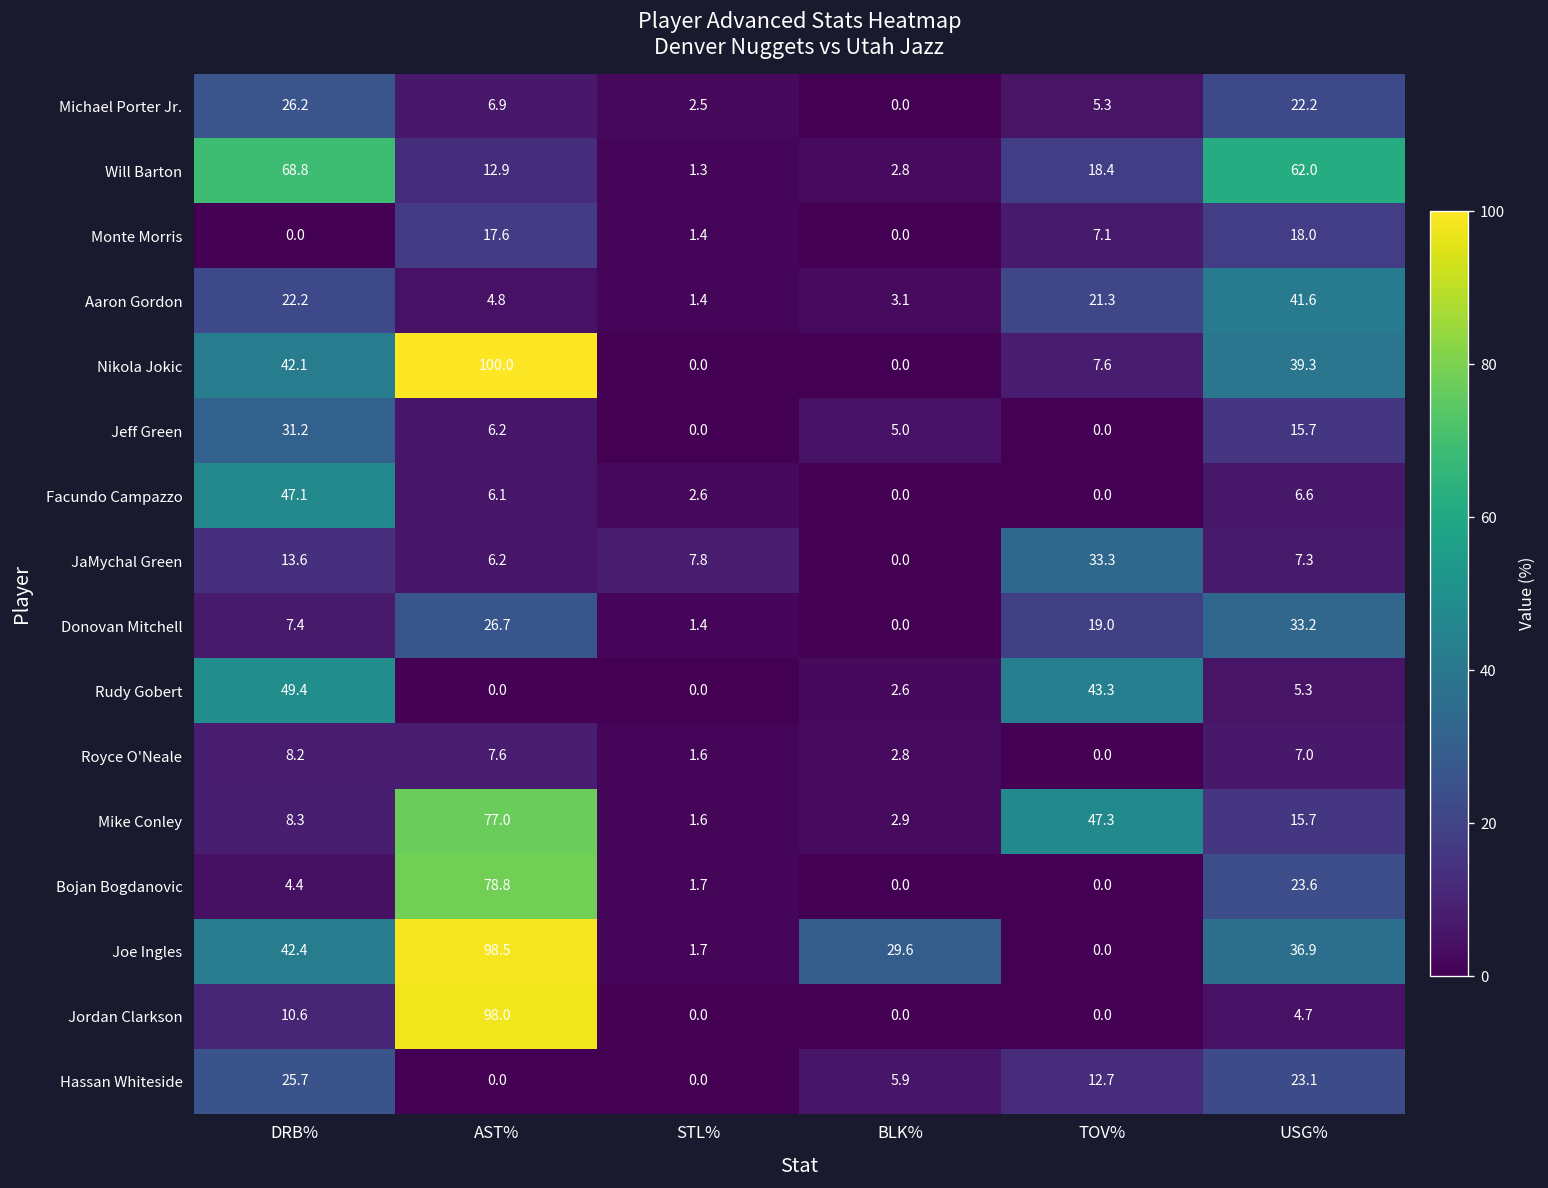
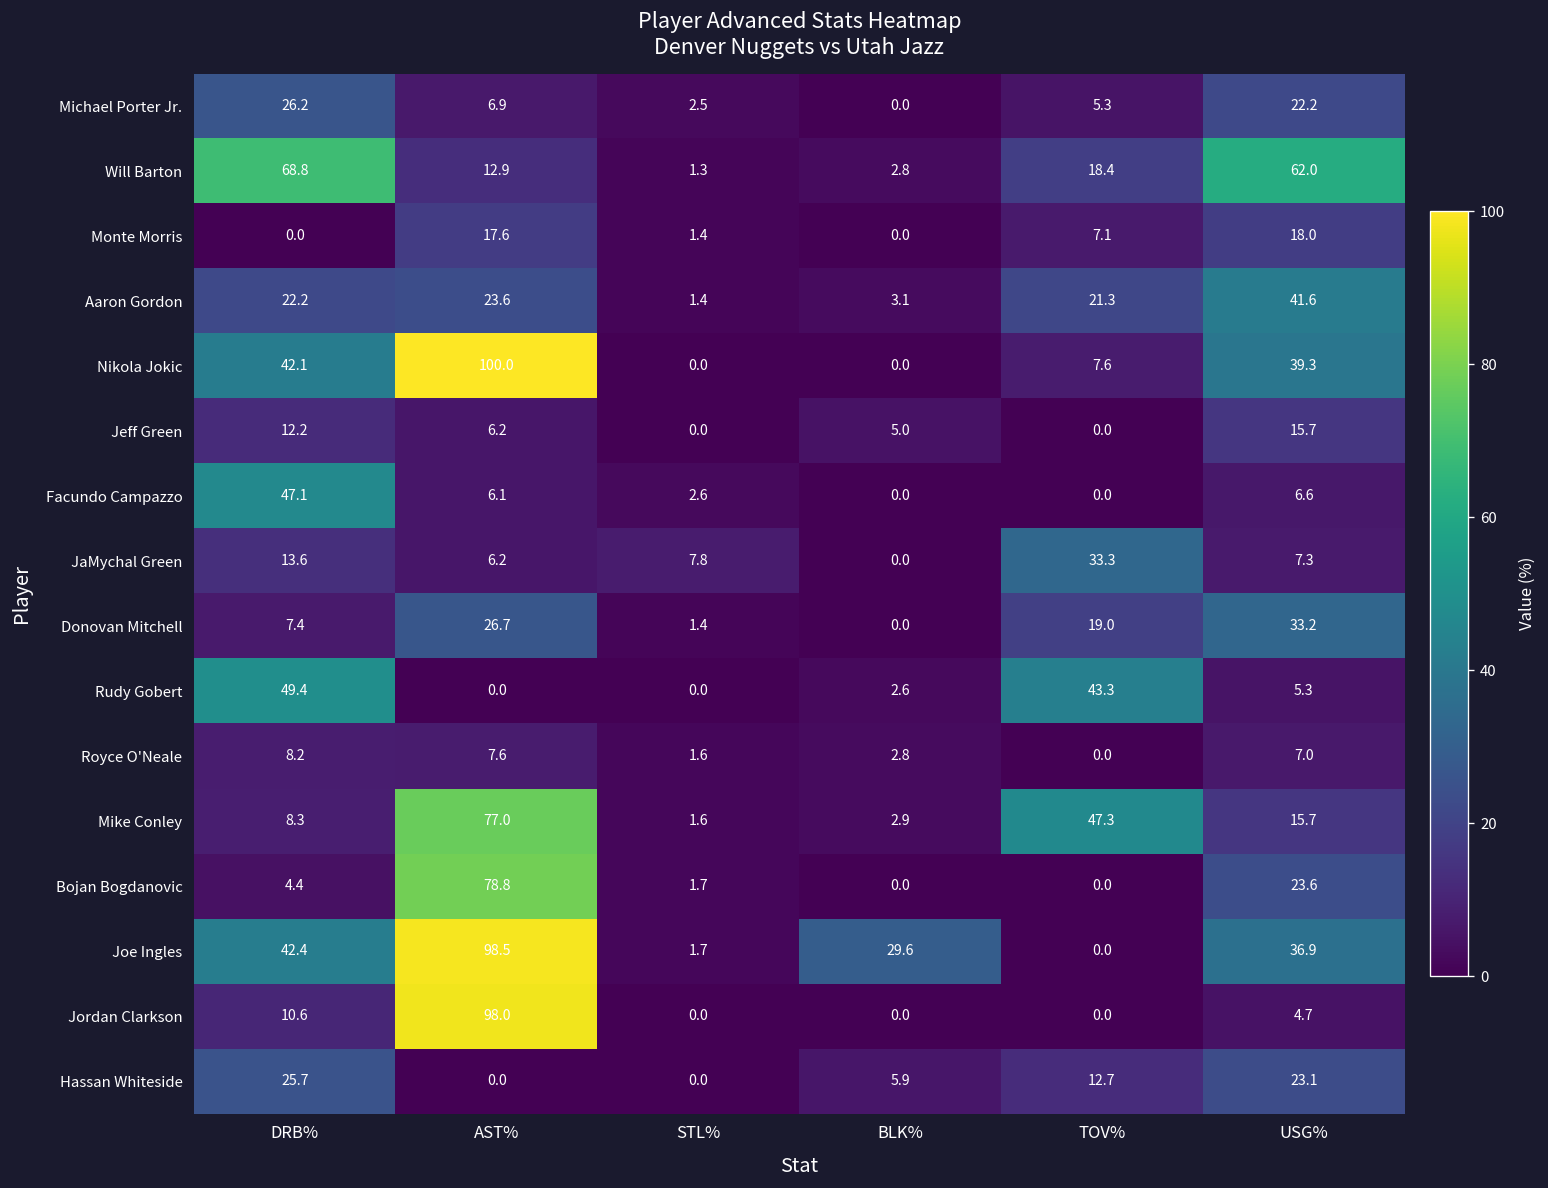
Aaron Gordon, AST%: 4.8 -> 23.6
Jeff Green, DRB%: 31.2 -> 12.2
